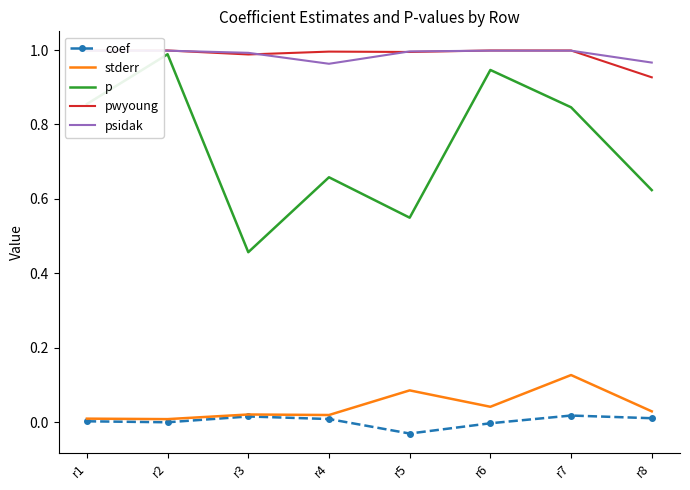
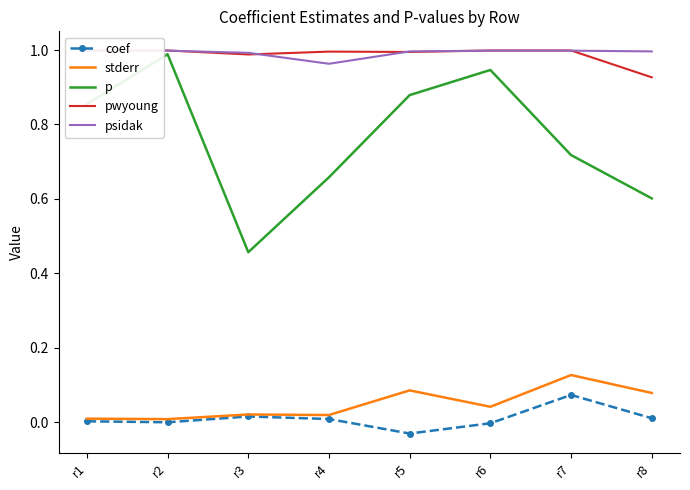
p, r5: 0.55 -> 0.88
coef, r7: 0.02 -> 0.07
p, r7: 0.85 -> 0.72
stderr, r8: 0.03 -> 0.08
p, r8: 0.62 -> 0.60
psidak, r8: 0.97 -> 1.00
